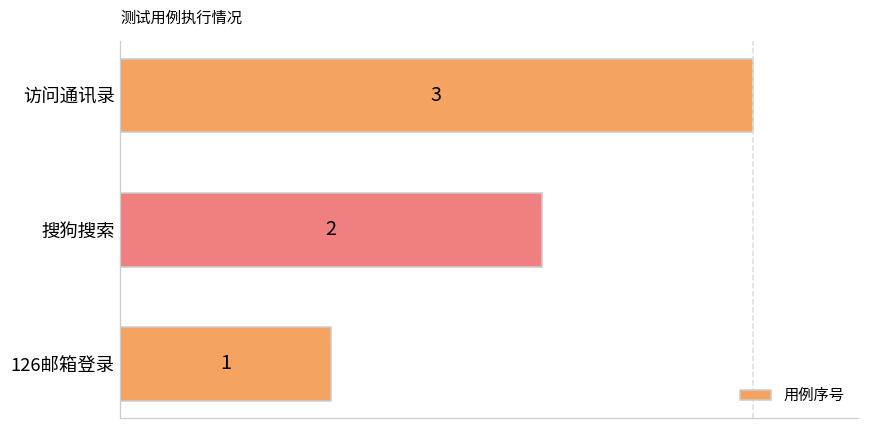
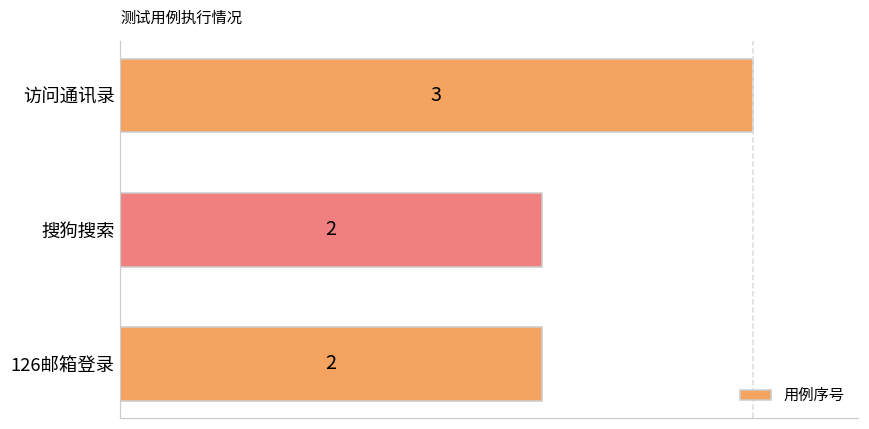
126邮箱登录: 1 -> 2
